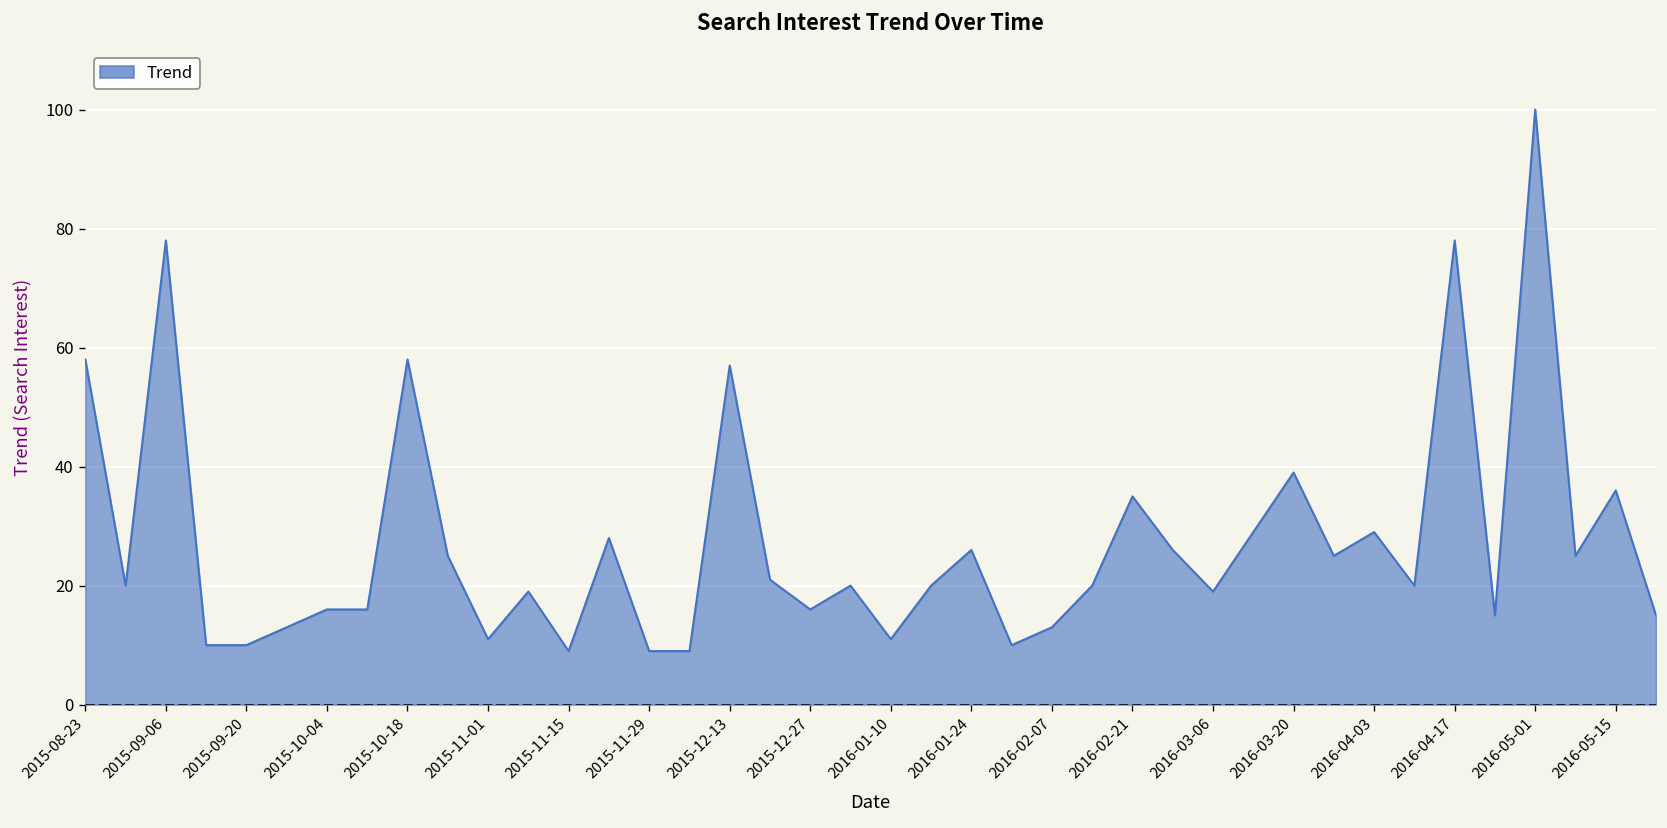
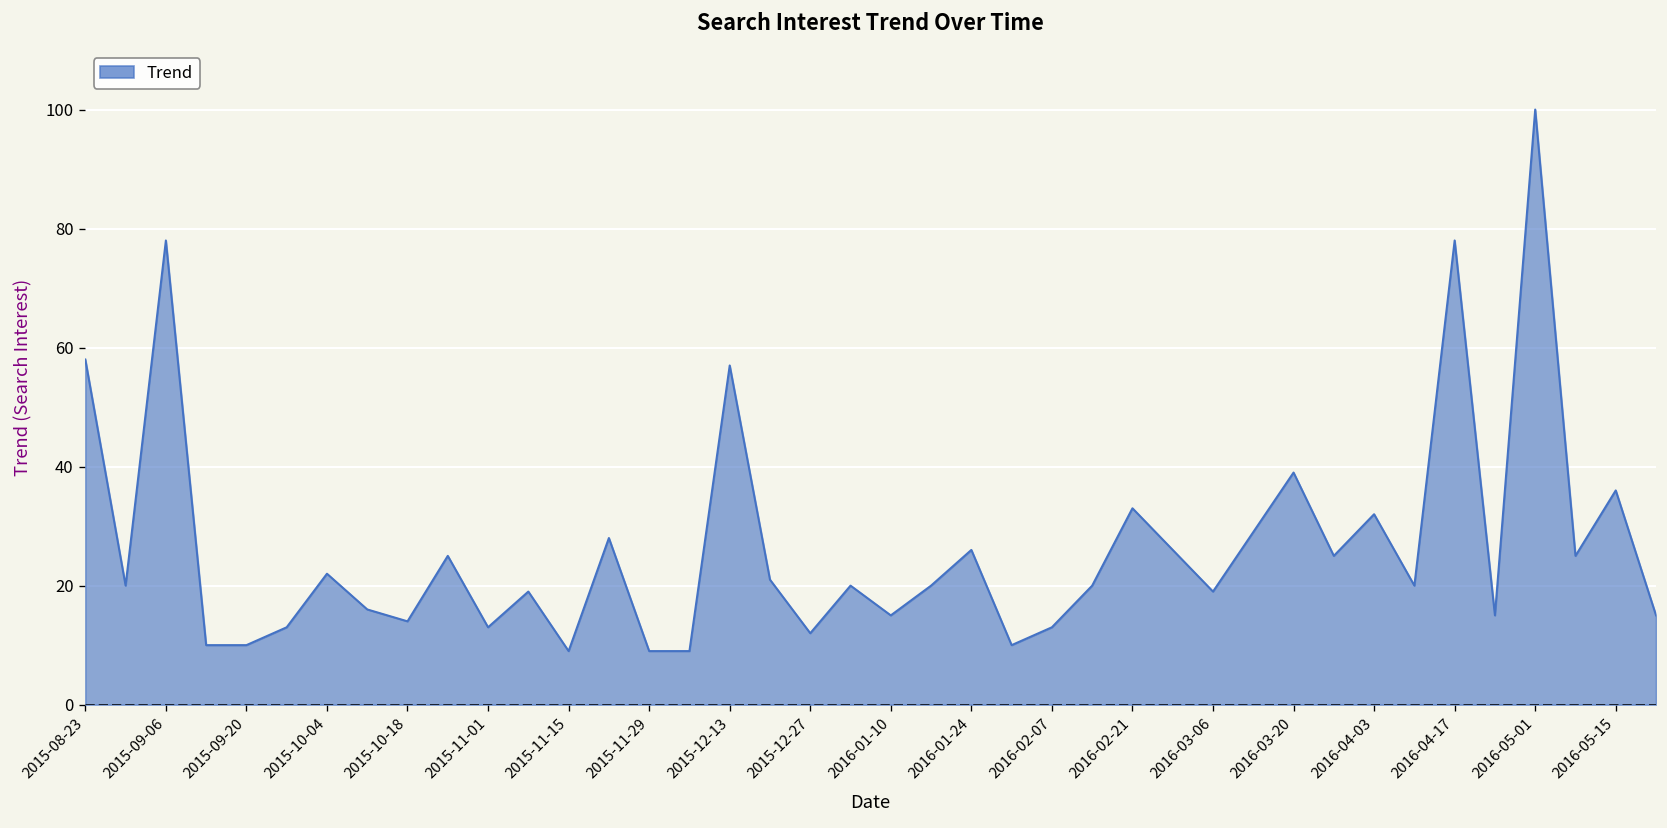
2015-10-04: 16 -> 22
2015-10-18: 58 -> 14
2015-11-01: 11 -> 13
2015-12-27: 16 -> 12
2016-01-10: 11 -> 15
2016-02-21: 35 -> 33
2016-04-03: 29 -> 32
